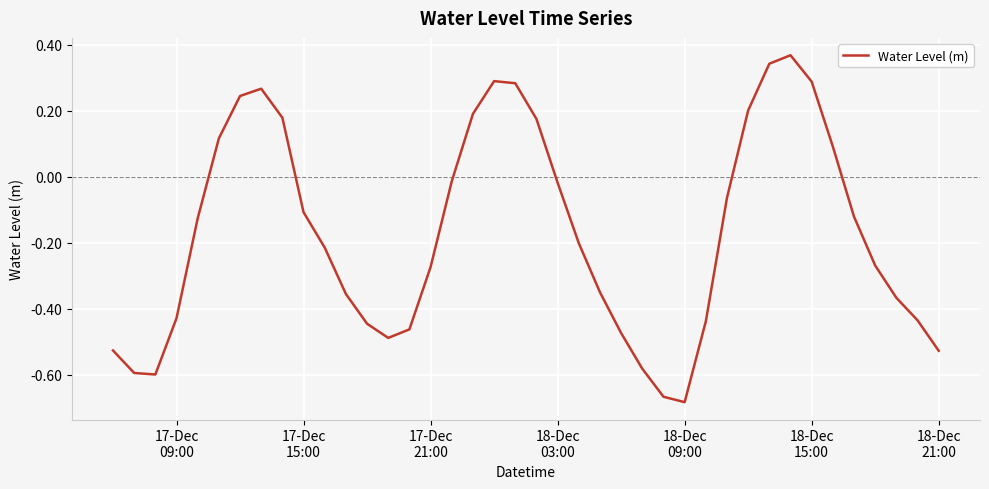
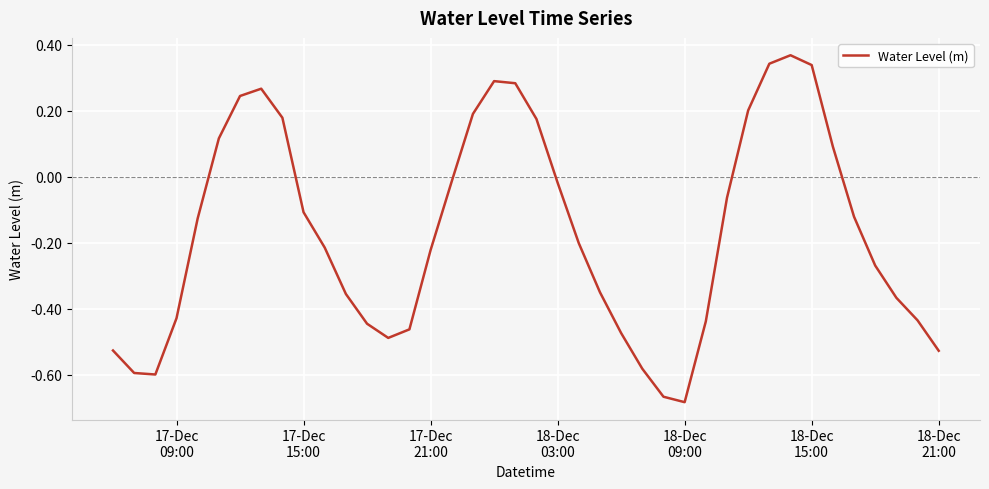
17-Dec 21:00: -0.27 -> -0.22
18-Dec 15:00: 0.29 -> 0.34
